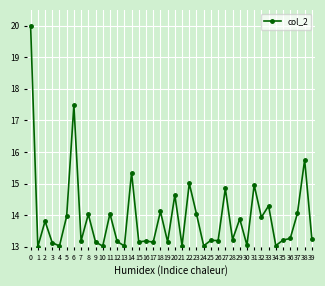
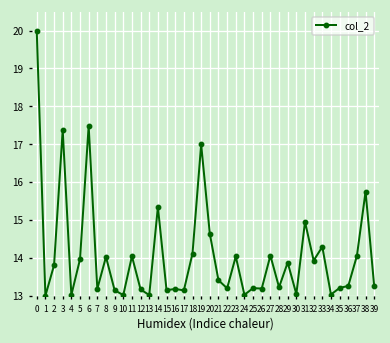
3: 13.1 -> 17.4
19: 13.2 -> 17.0
21: 13.0 -> 13.4
22: 15.0 -> 13.2
27: 14.8 -> 14.1
